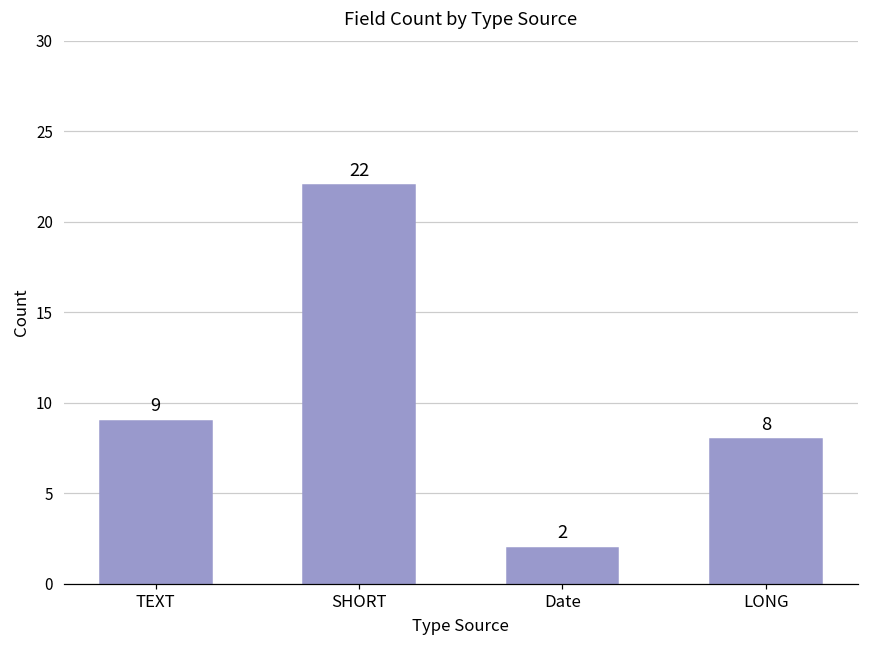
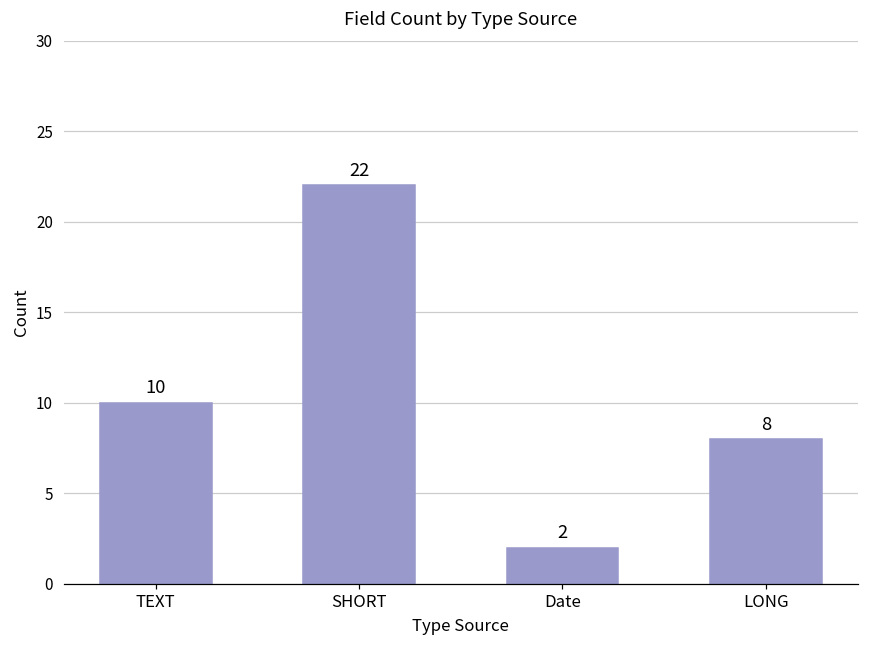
TEXT: 9 -> 10
